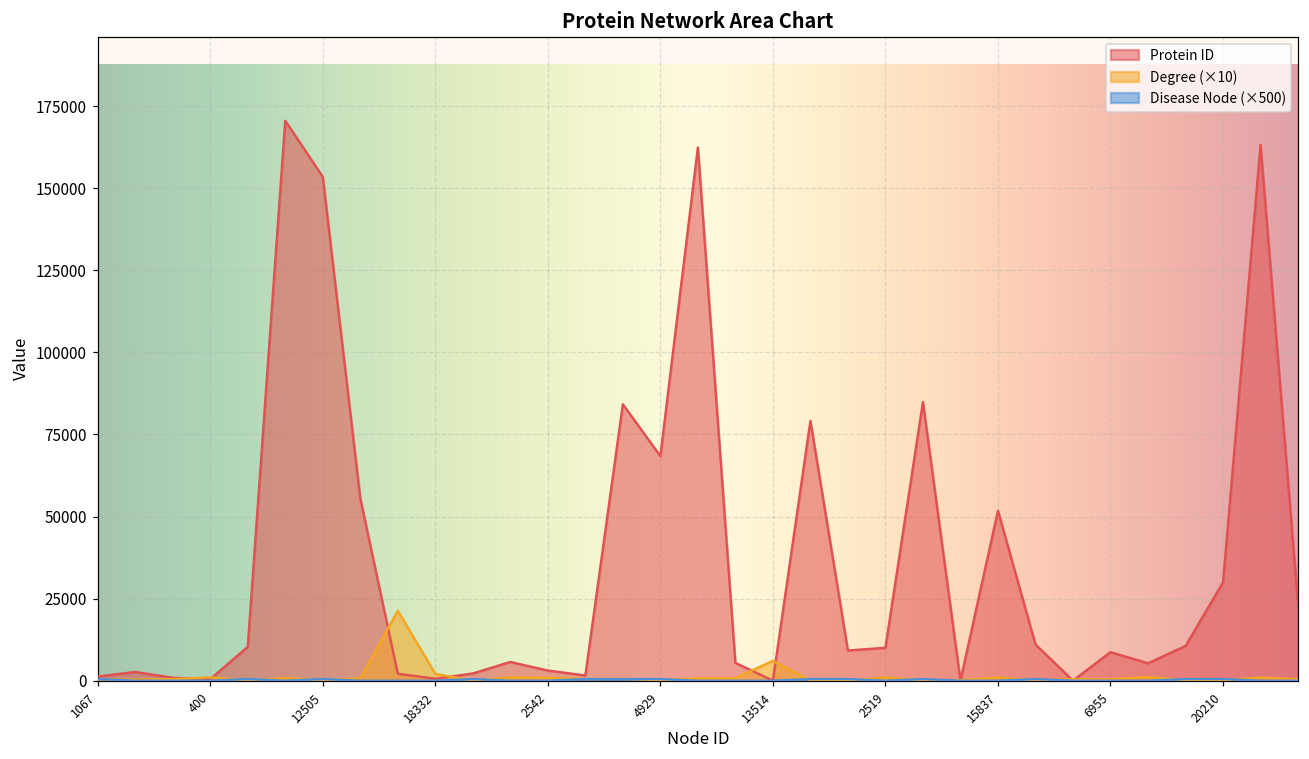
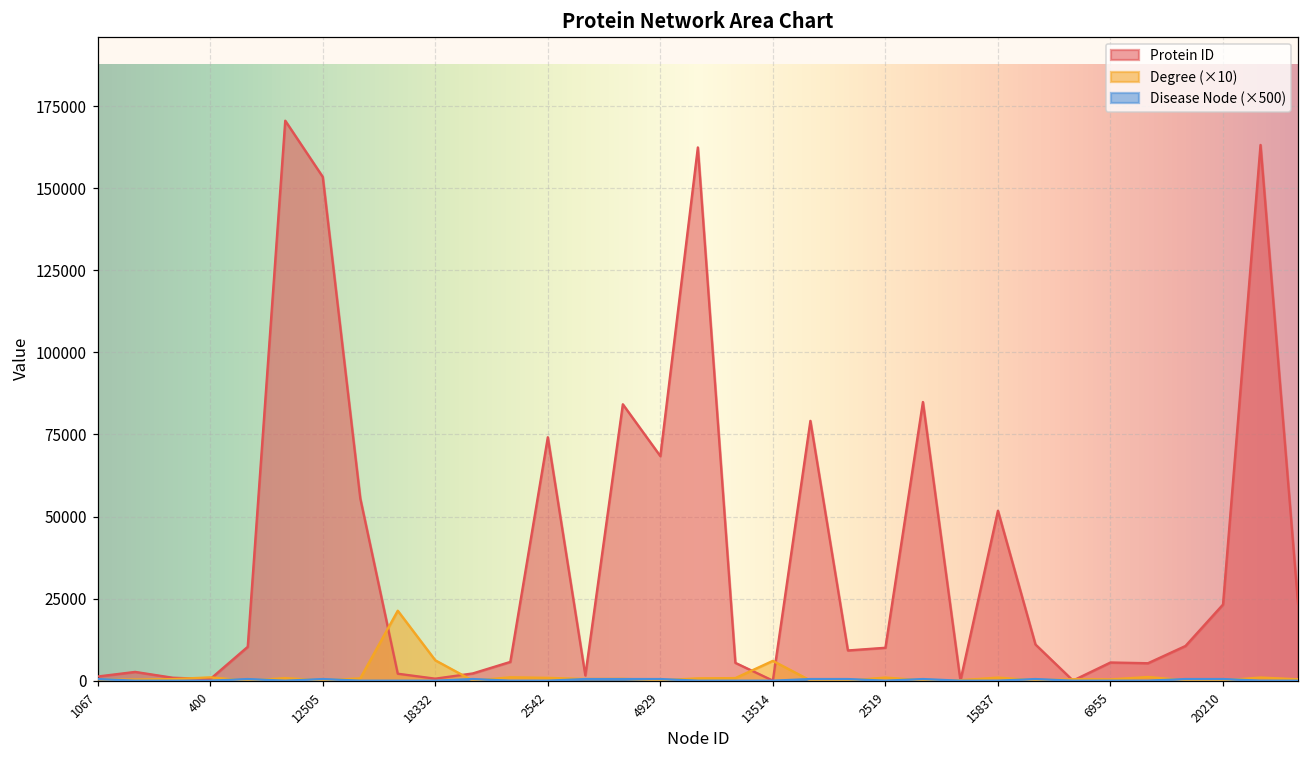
Degree (×10), 18332: 2000 -> 6000
Protein ID, 2542: 3000 -> 74000
Protein ID, 6955: 9000 -> 6000
Protein ID, 20210: 30000 -> 23000
